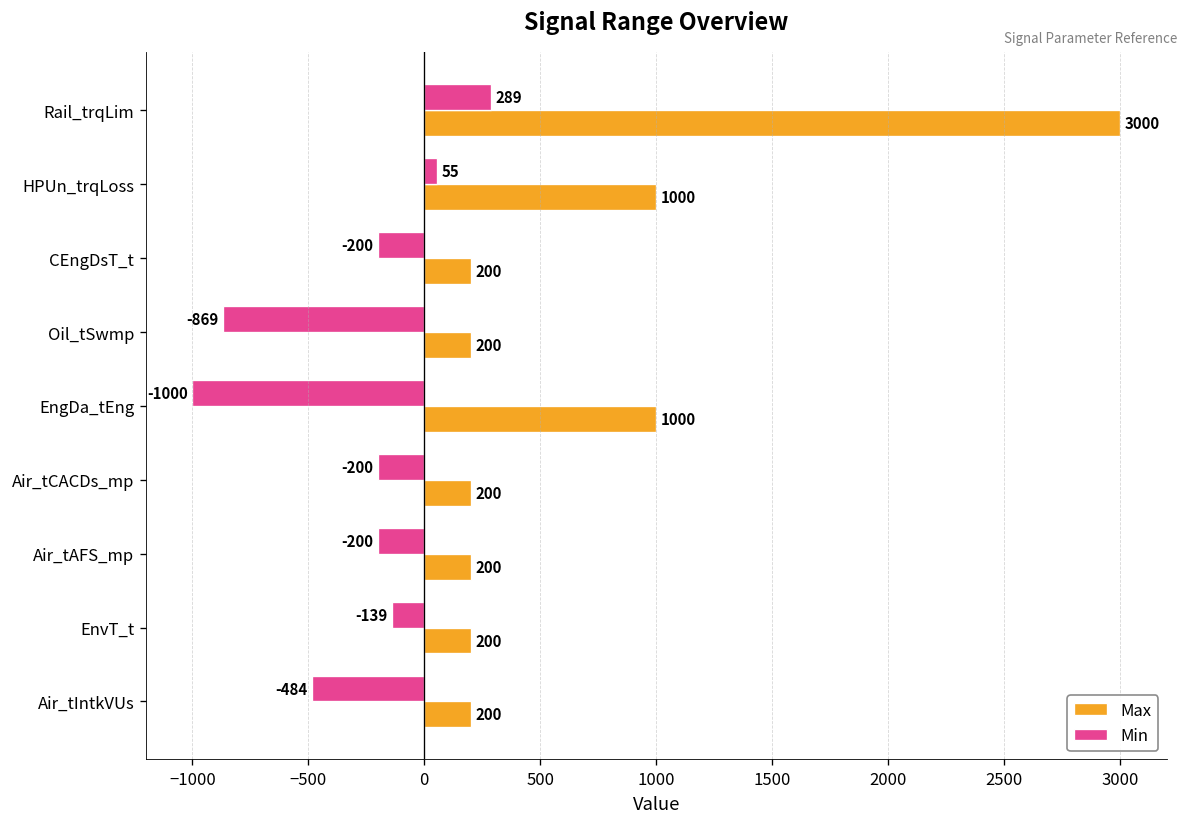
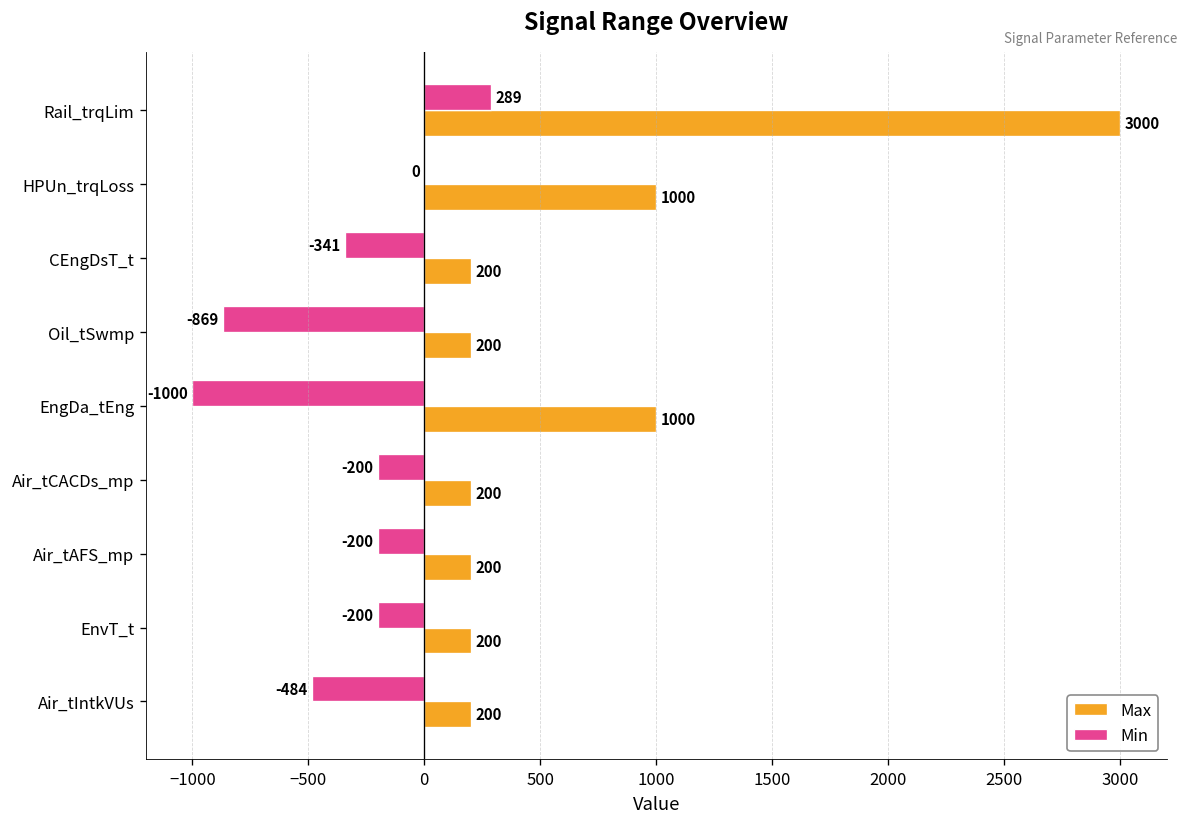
Min, HPUn_trqLoss: 55 -> 0
Min, CEngDsT_t: -200 -> -341
Min, EnvT_t: -139 -> -200
